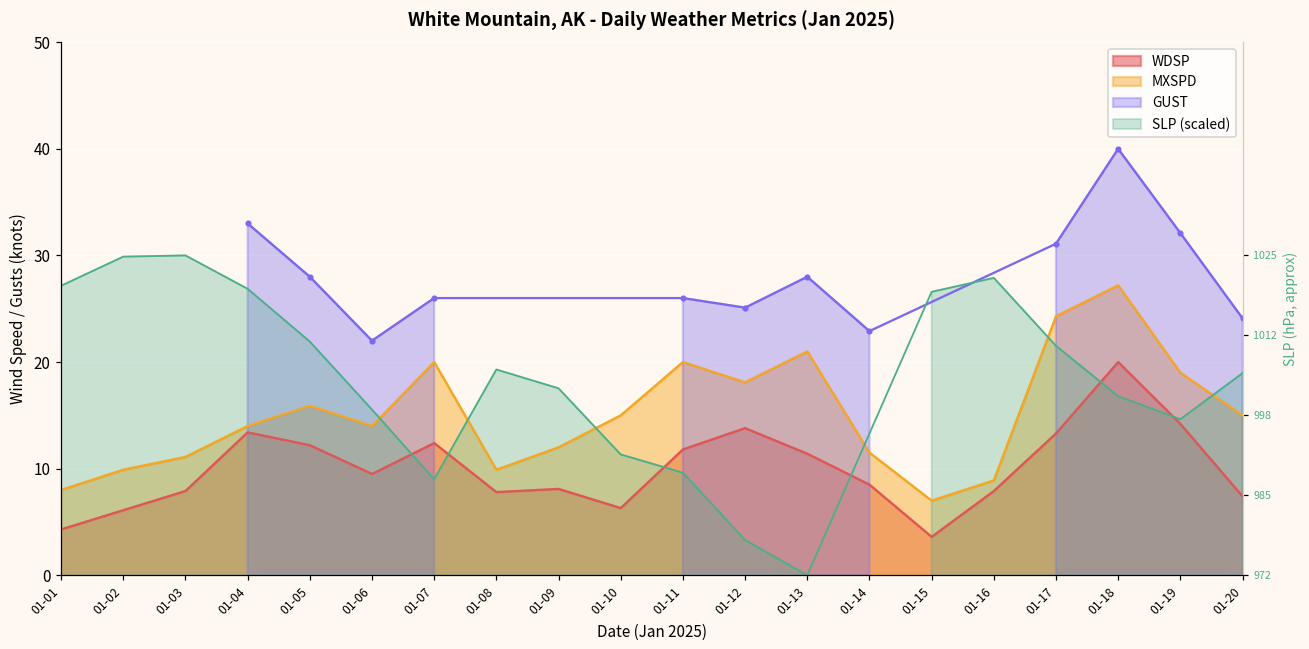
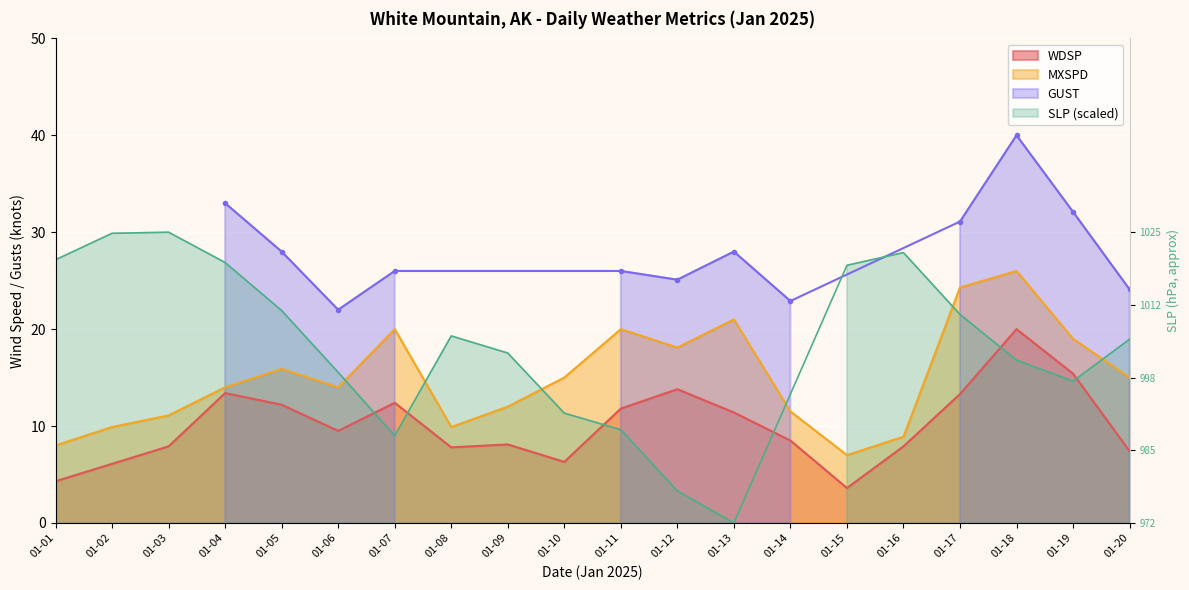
MXSPD, 01-18: 27 -> 26
WDSP, 01-19: 14 -> 15
